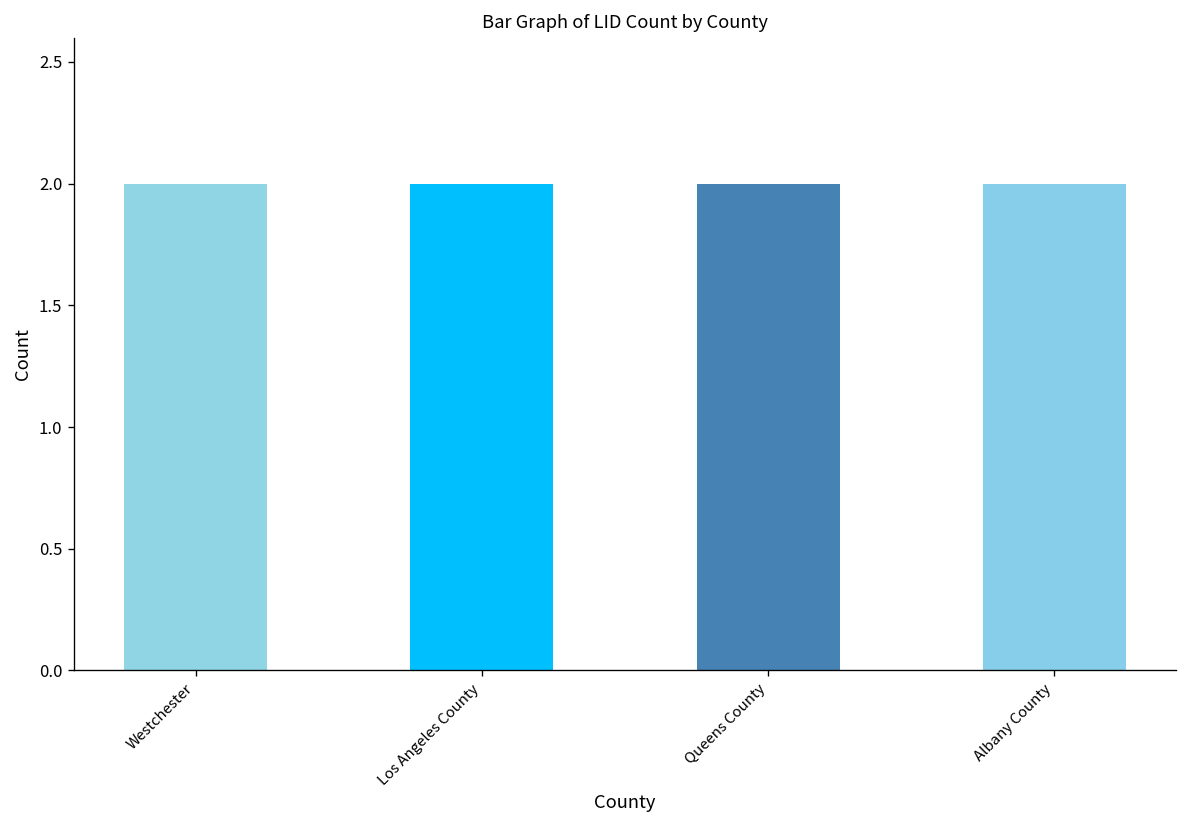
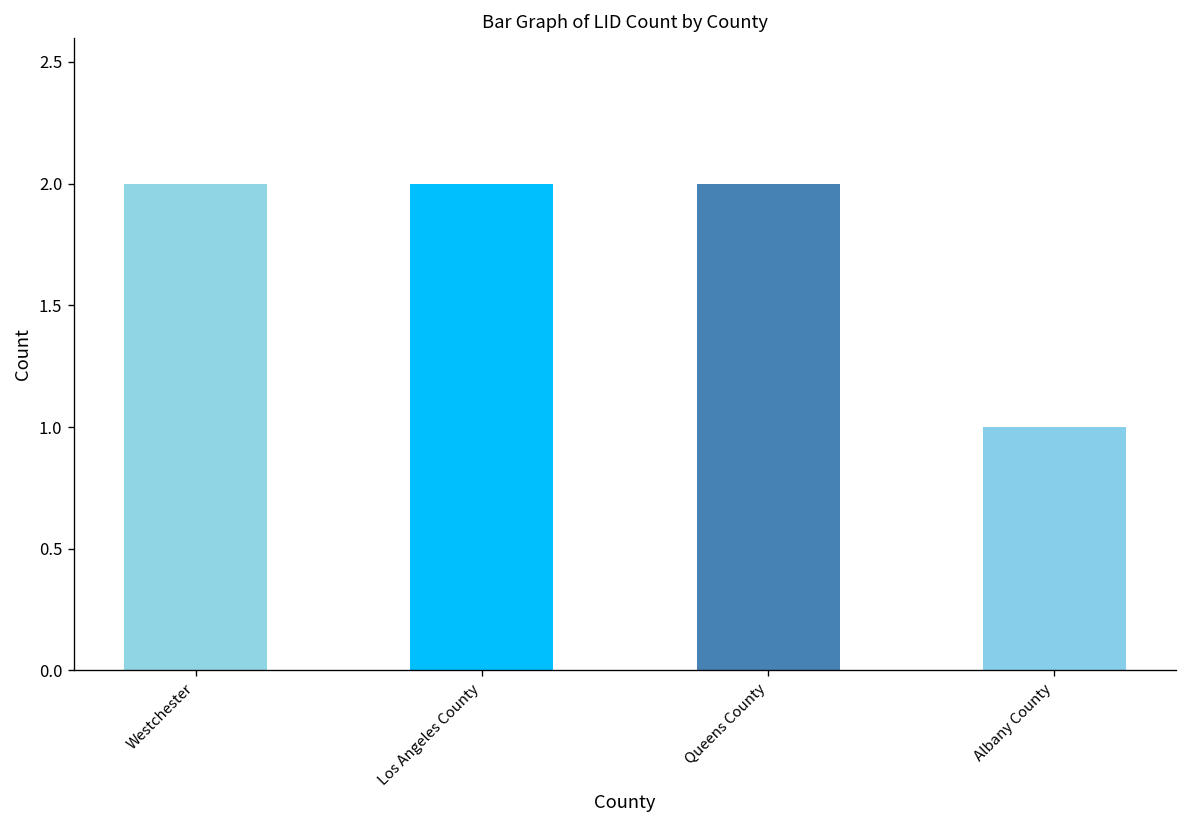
Albany County: 2 -> 1
